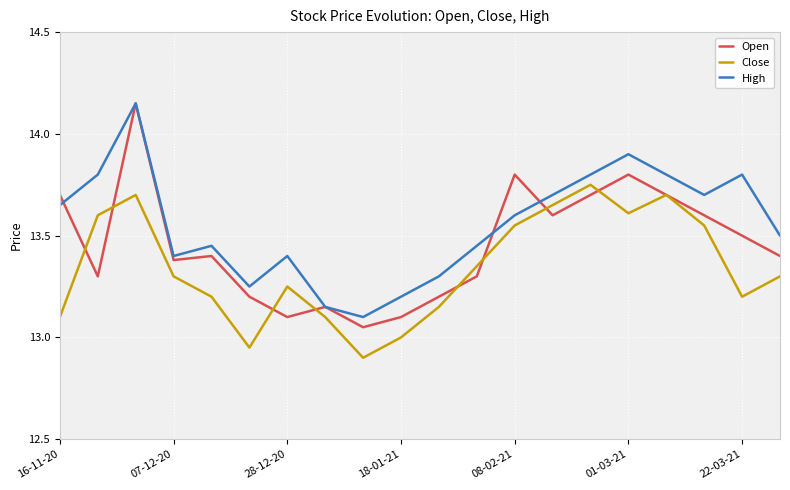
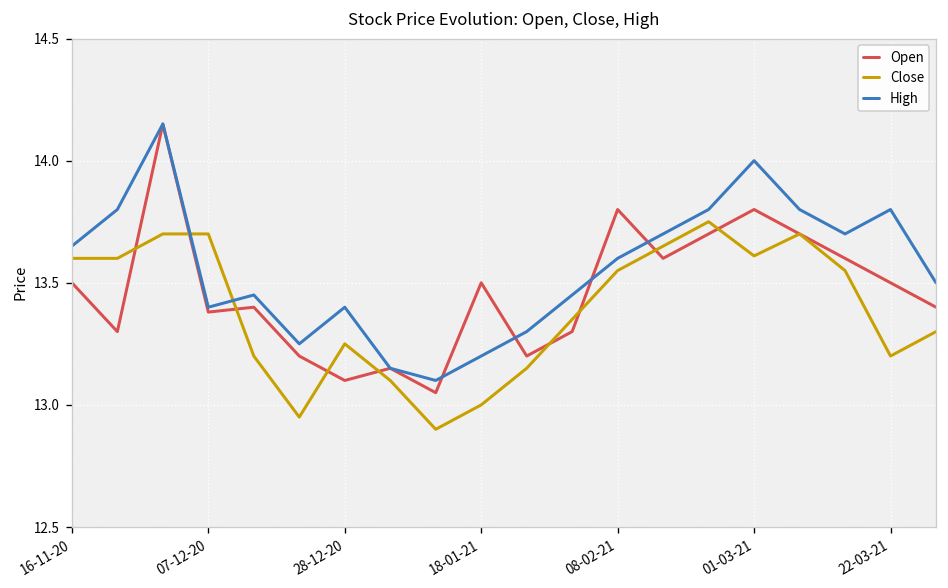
Open, 16-11-20: 13.7 -> 13.5
Close, 16-11-20: 13.1 -> 13.6
Close, 07-12-20: 13.3 -> 13.7
Open, 18-01-21: 13.1 -> 13.5
High, 01-03-21: 13.9 -> 14.0
